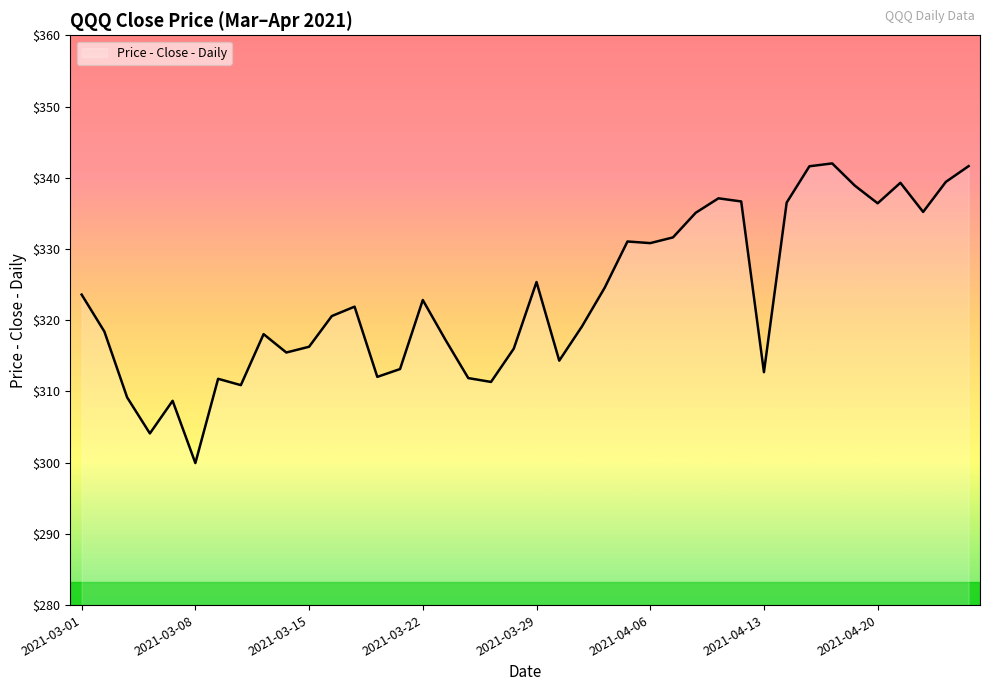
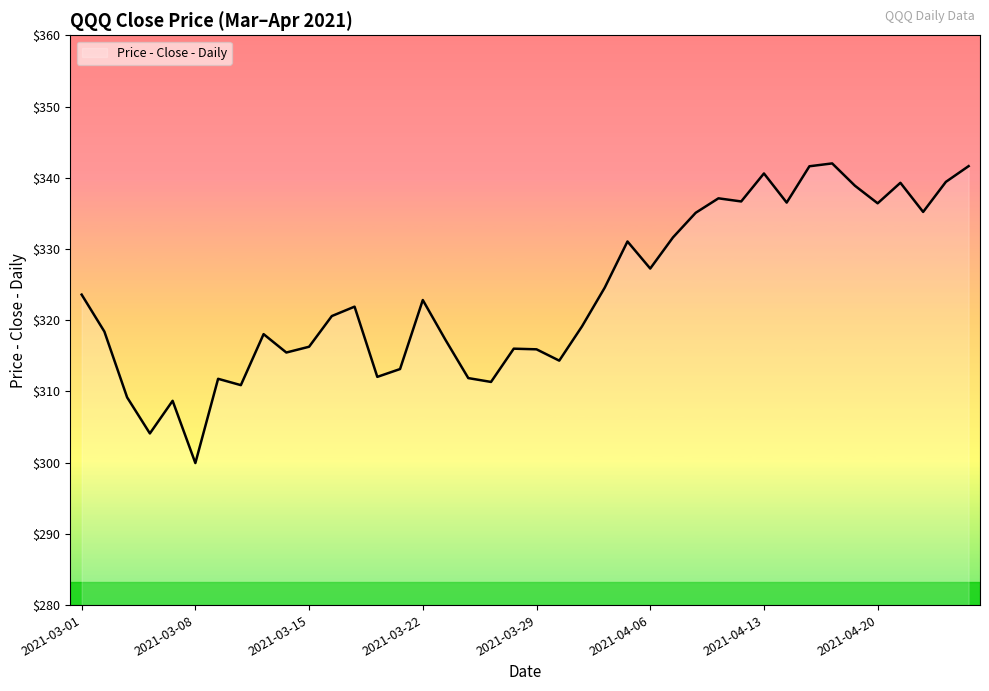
2021-03-29: $325 -> $316
2021-04-06: $331 -> $327
2021-04-13: $313 -> $341
